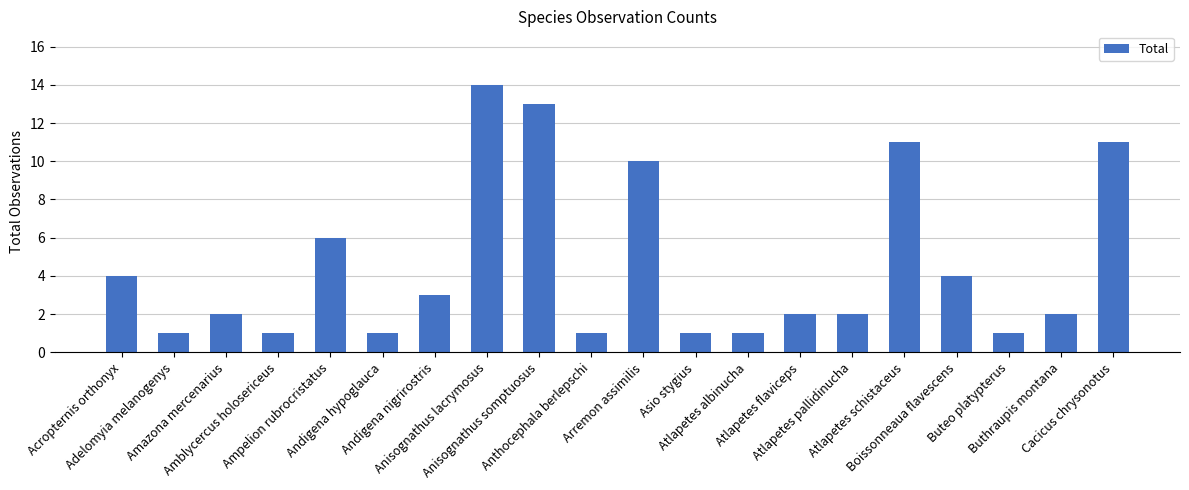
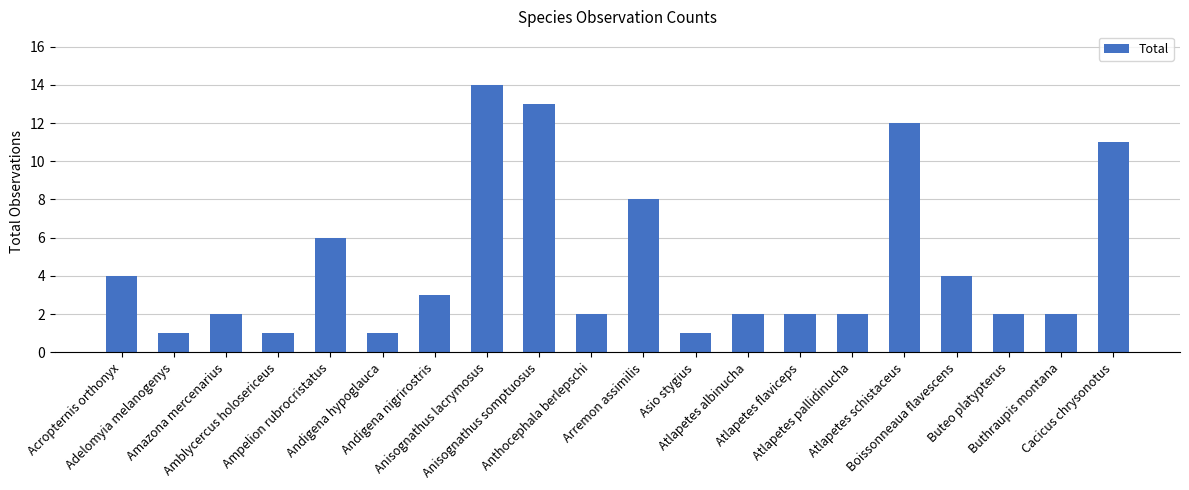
Anthocephala berlepschi: 1 -> 2
Arremon assimilis: 10 -> 8
Atlapetes albinucha: 1 -> 2
Atlapetes schistaceus: 11 -> 12
Buteo platypterus: 1 -> 2
